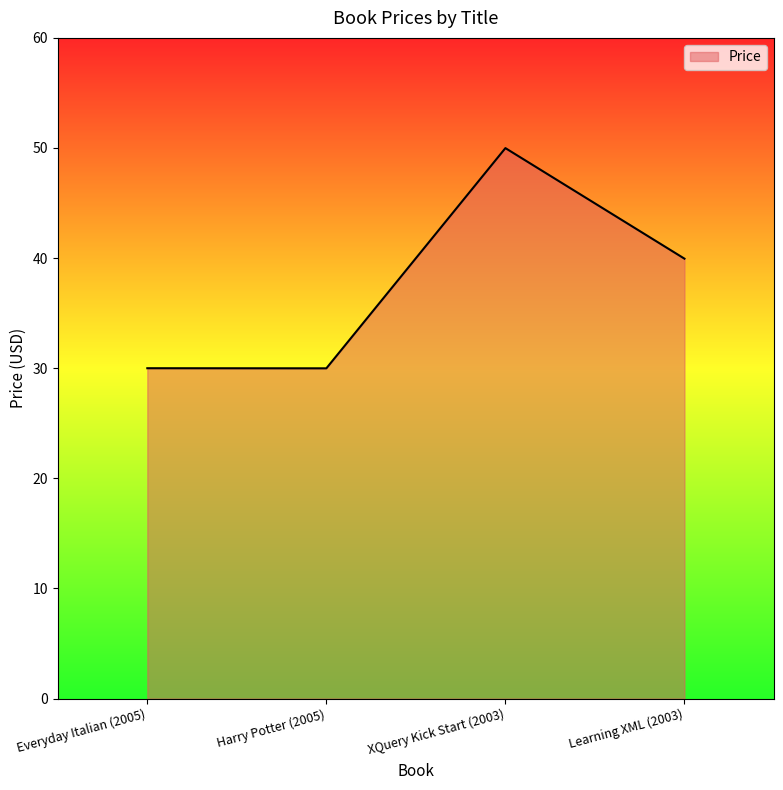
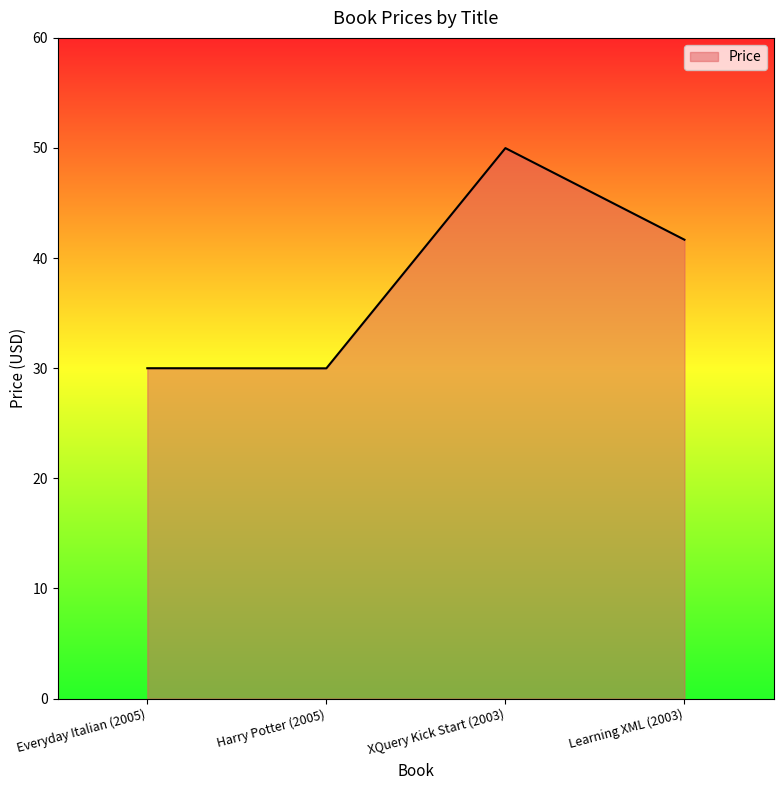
Learning XML (2003): 40.0 -> 41.7
